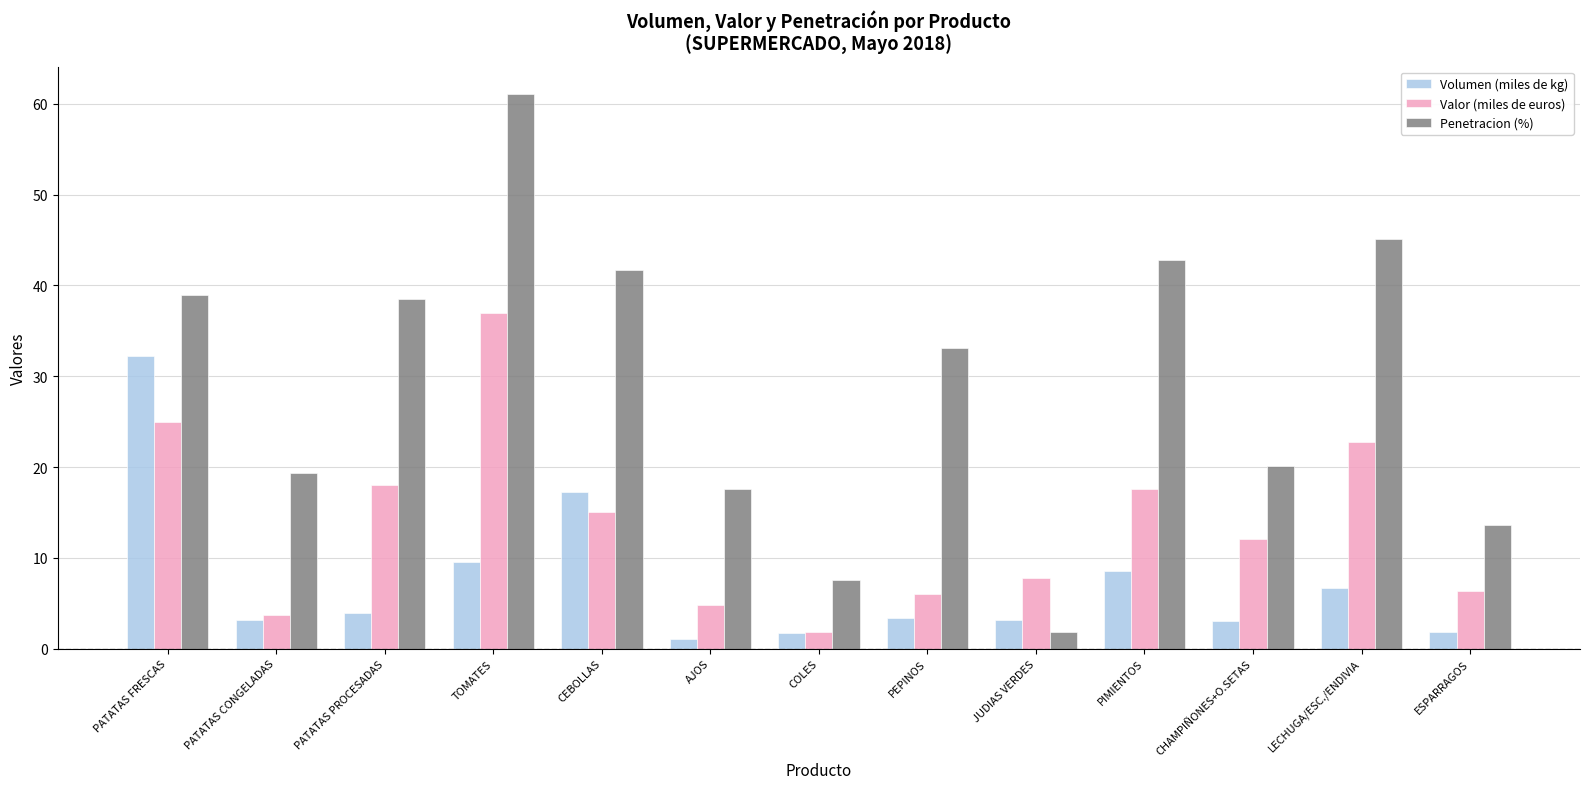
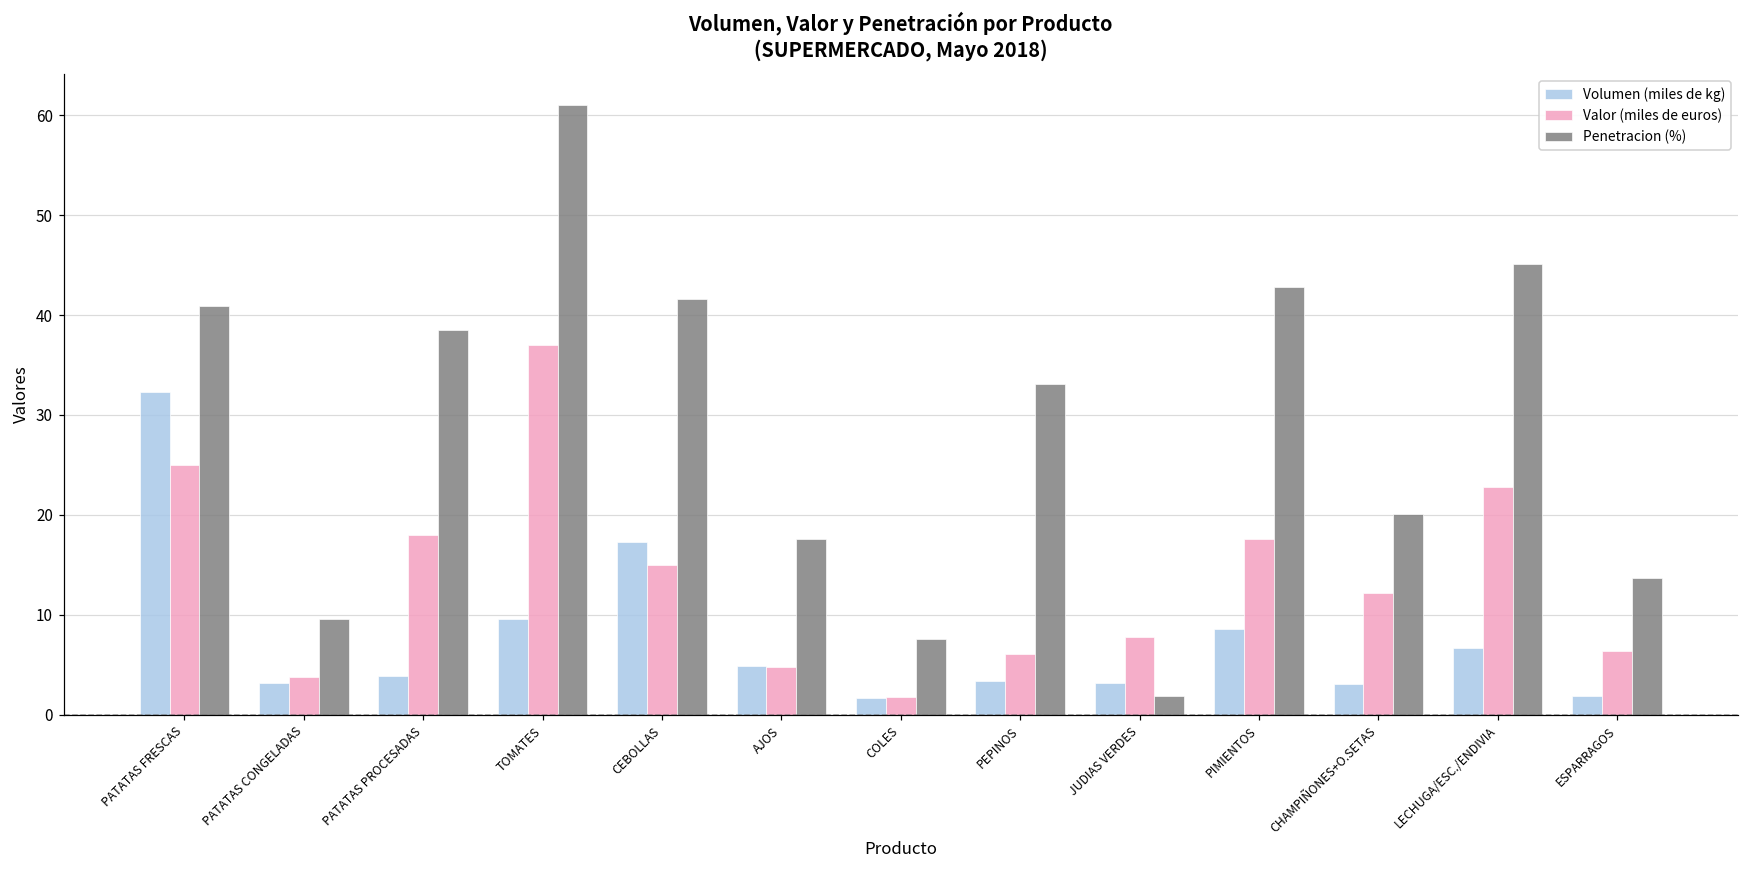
Penetracion (%), PATATAS FRESCAS: 39 -> 41
Penetracion (%), PATATAS CONGELADAS: 19 -> 10
Volumen (miles de kg), AJOS: 1 -> 5
